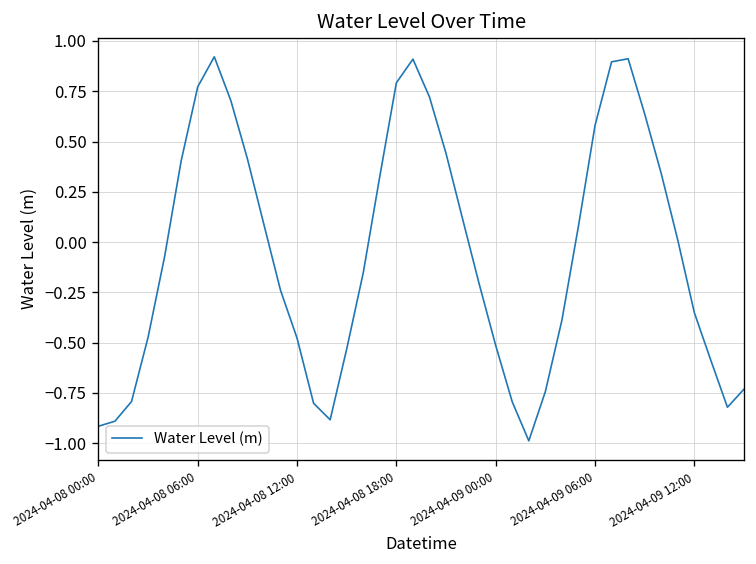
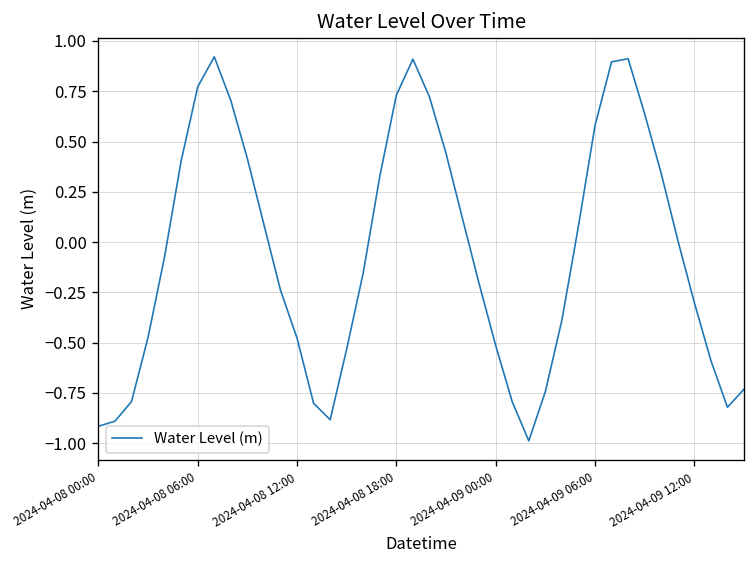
2024-04-08 18:00: 0.79 -> 0.73
2024-04-09 12:00: -0.35 -> -0.30
